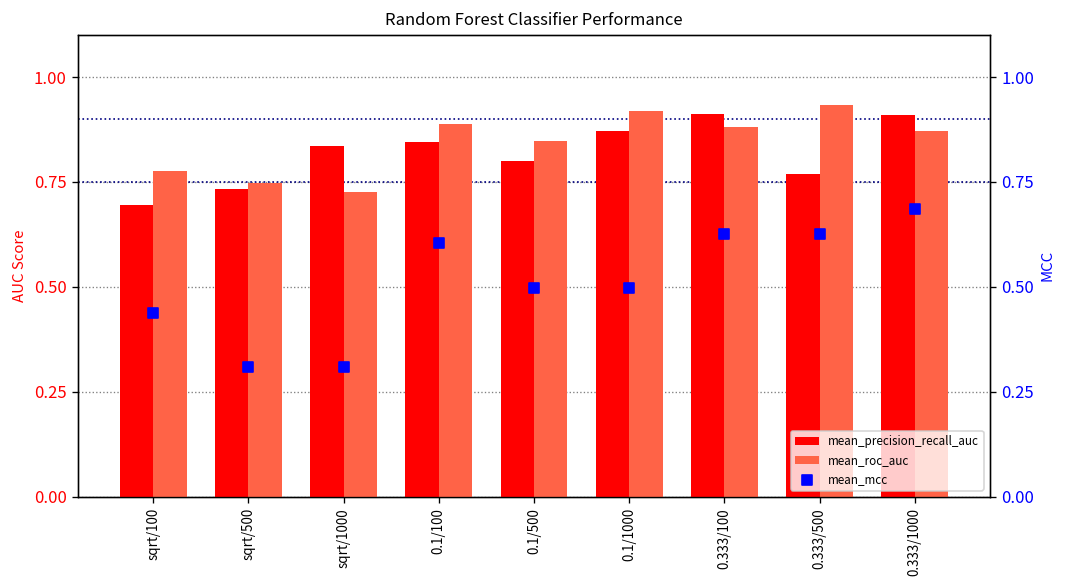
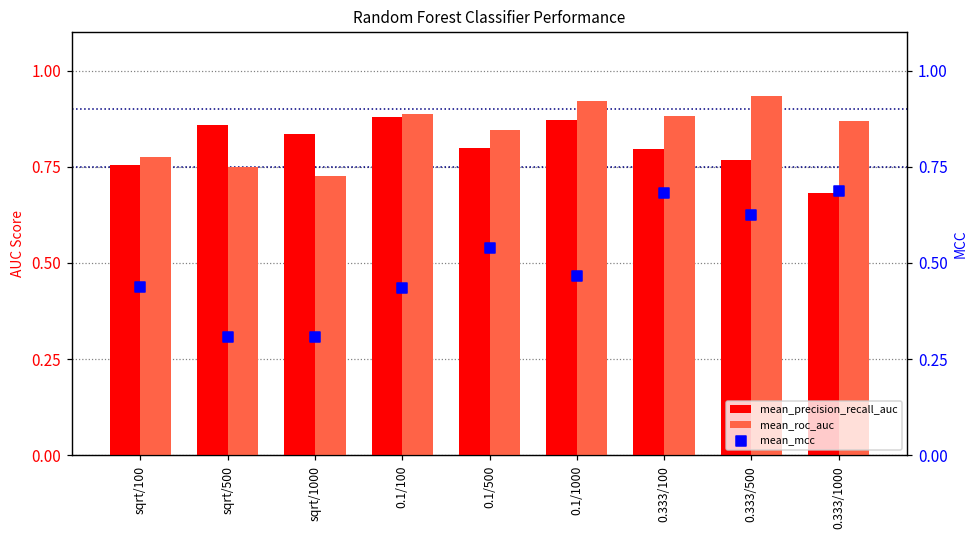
mean_precision_recall_auc, sqrt/100: 0.70 -> 0.76
mean_precision_recall_auc, sqrt/500: 0.73 -> 0.86
mean_precision_recall_auc, 0.1/100: 0.85 -> 0.88
mean_precision_recall_auc, 0.333/100: 0.91 -> 0.80
mean_precision_recall_auc, 0.333/1000: 0.91 -> 0.68
mean_mcc, 0.1/100: 0.60 -> 0.43
mean_mcc, 0.1/500: 0.50 -> 0.54
mean_mcc, 0.1/1000: 0.50 -> 0.47
mean_mcc, 0.333/100: 0.63 -> 0.68
